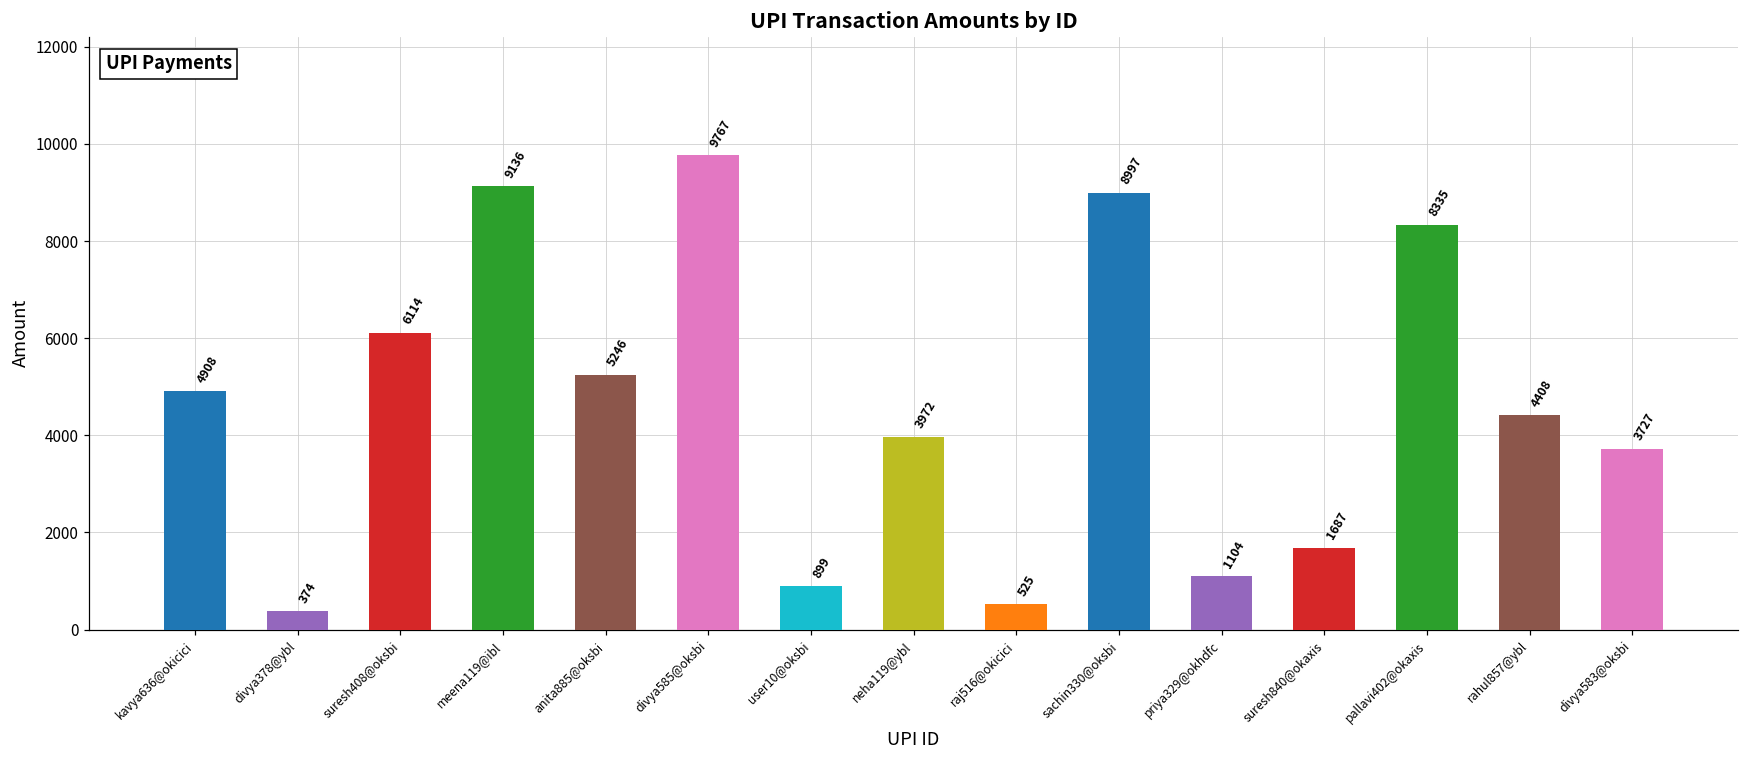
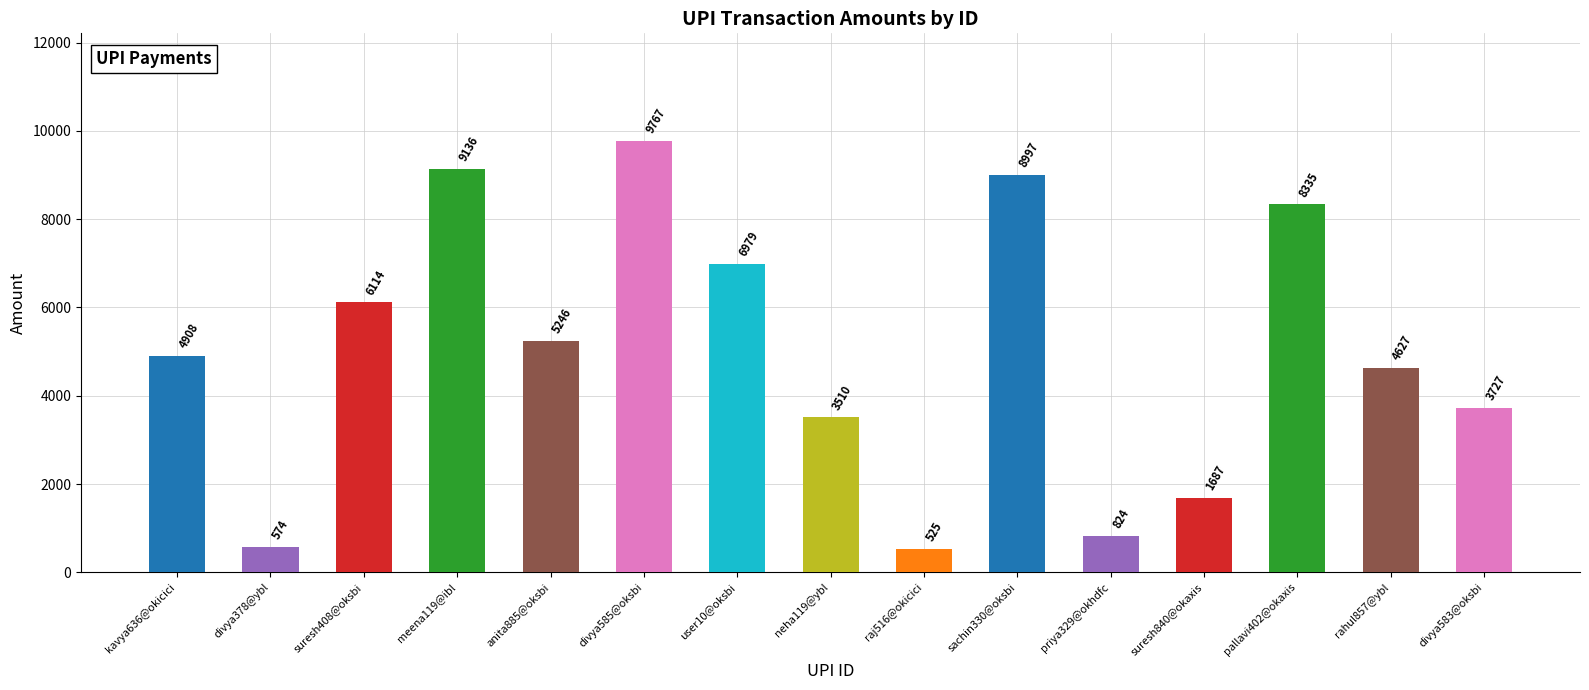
divya378@ybl: 374 -> 574
user10@oksbi: 899 -> 6979
neha119@ybl: 3972 -> 3510
priya329@okhdfc: 1104 -> 824
rahul857@ybl: 4408 -> 4627
